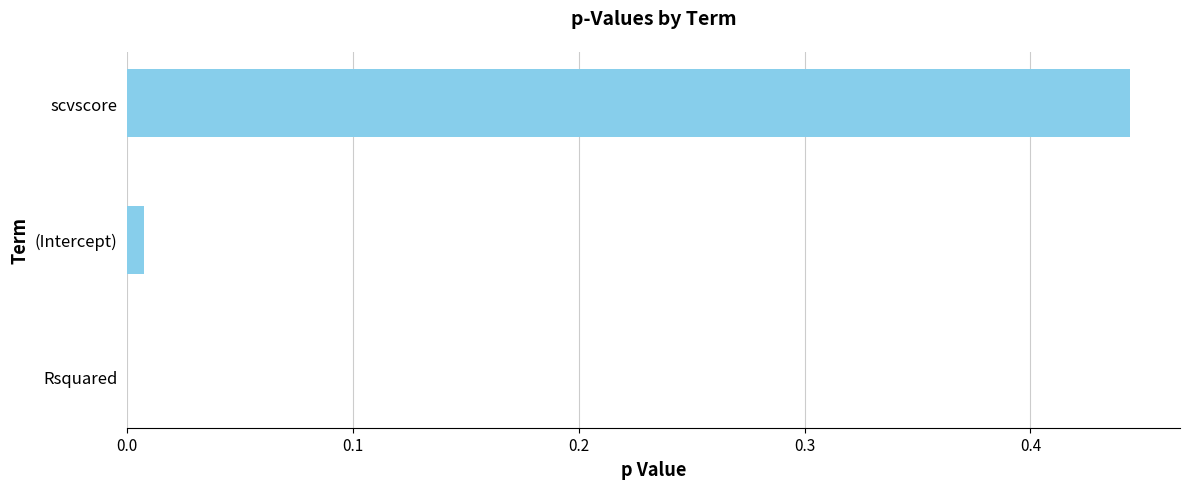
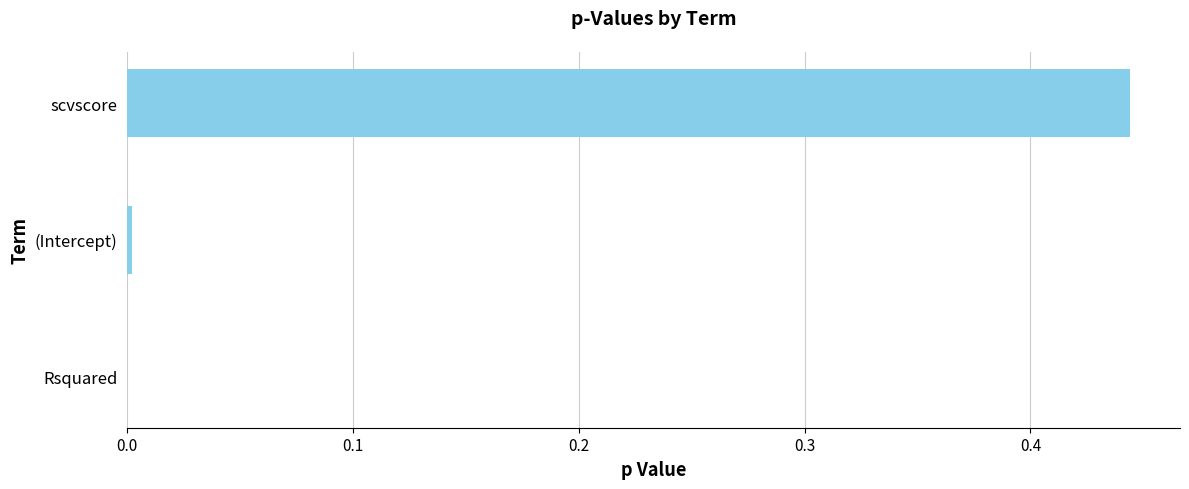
(Intercept): 0.007 -> 0.002
